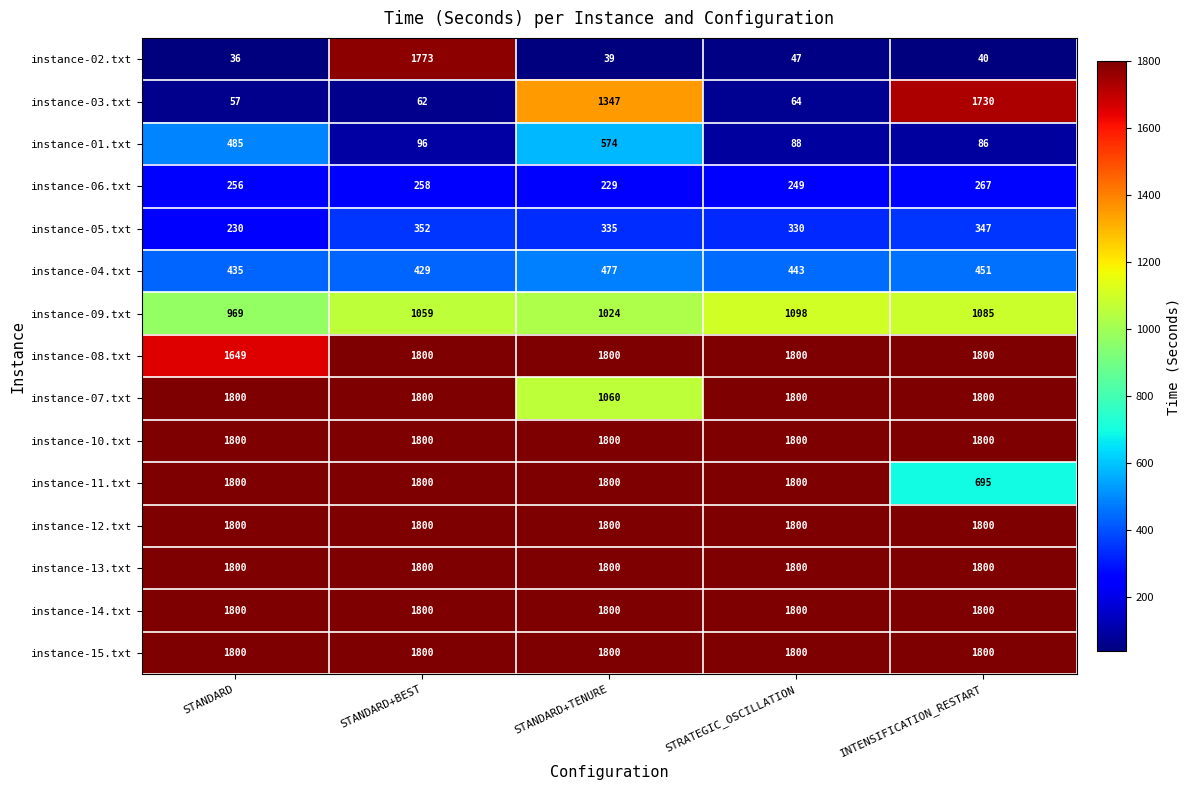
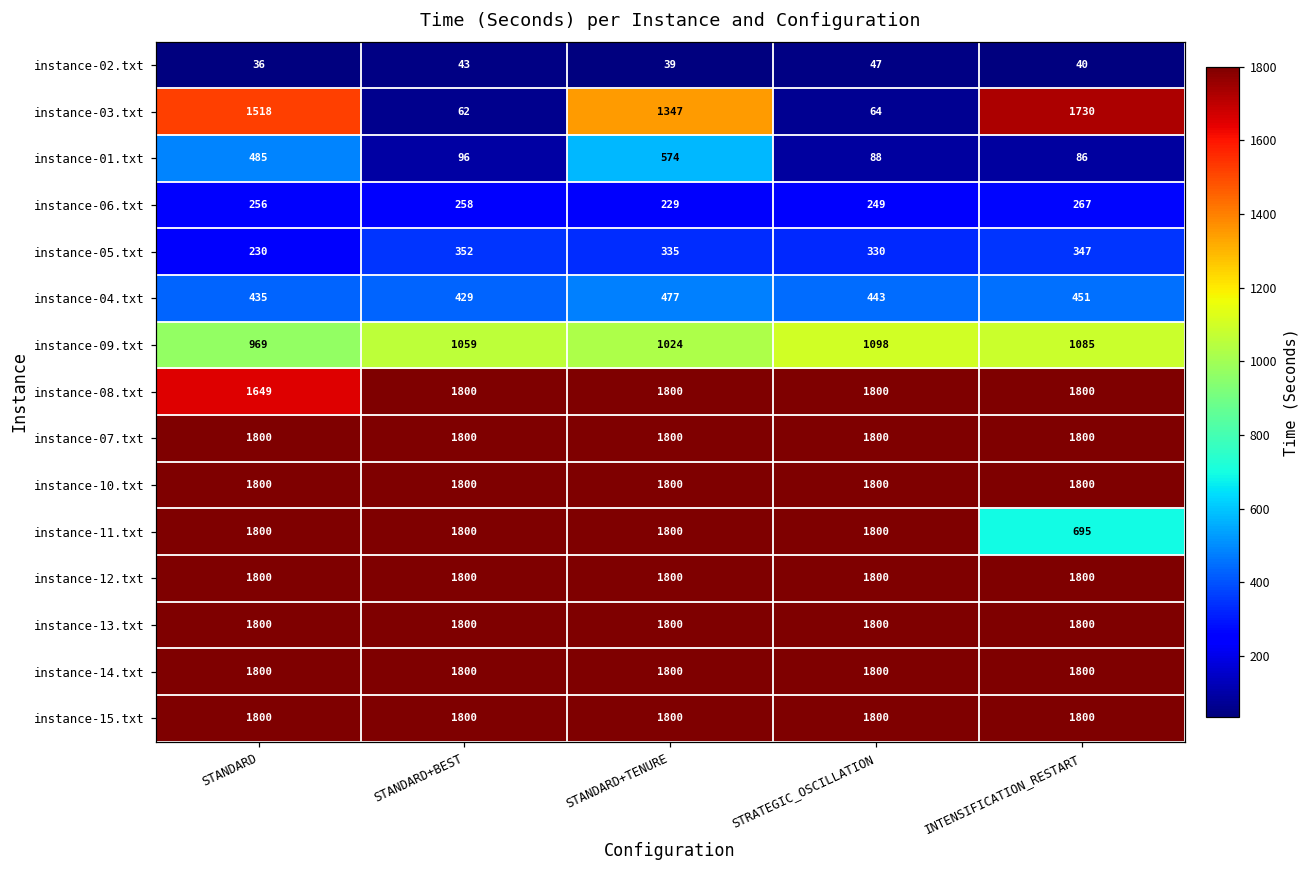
instance-02.txt, STANDARD+BEST: 1773 -> 43
instance-03.txt, STANDARD: 57 -> 1518
instance-07.txt, STANDARD+TENURE: 1060 -> 1800
